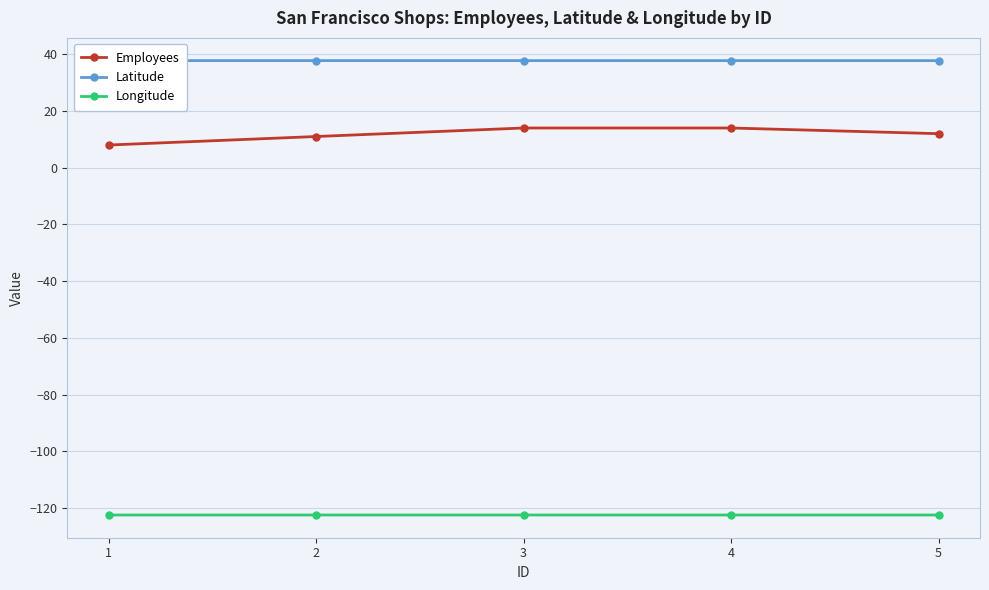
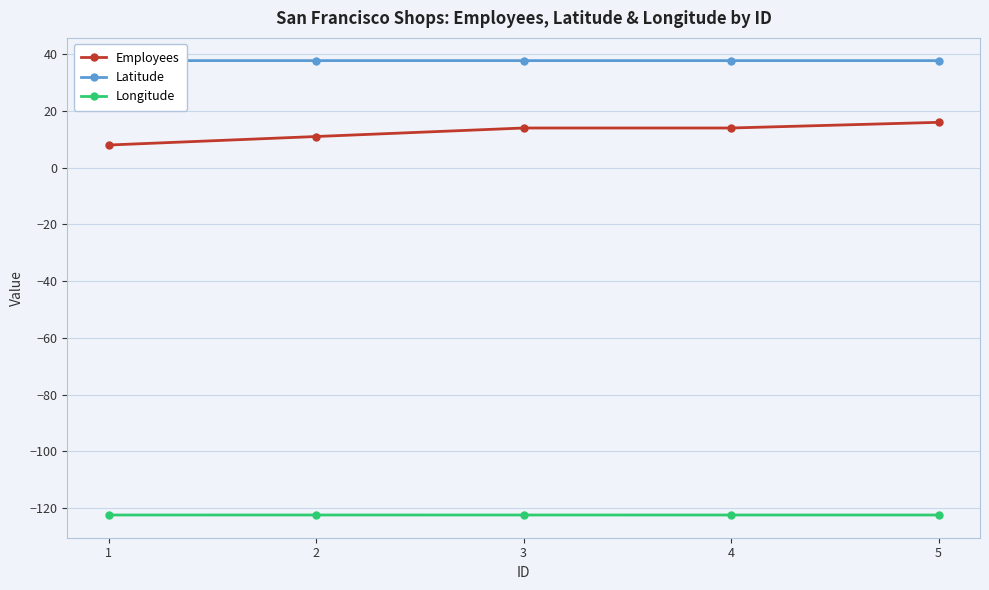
Employees, 5: 12 -> 16
